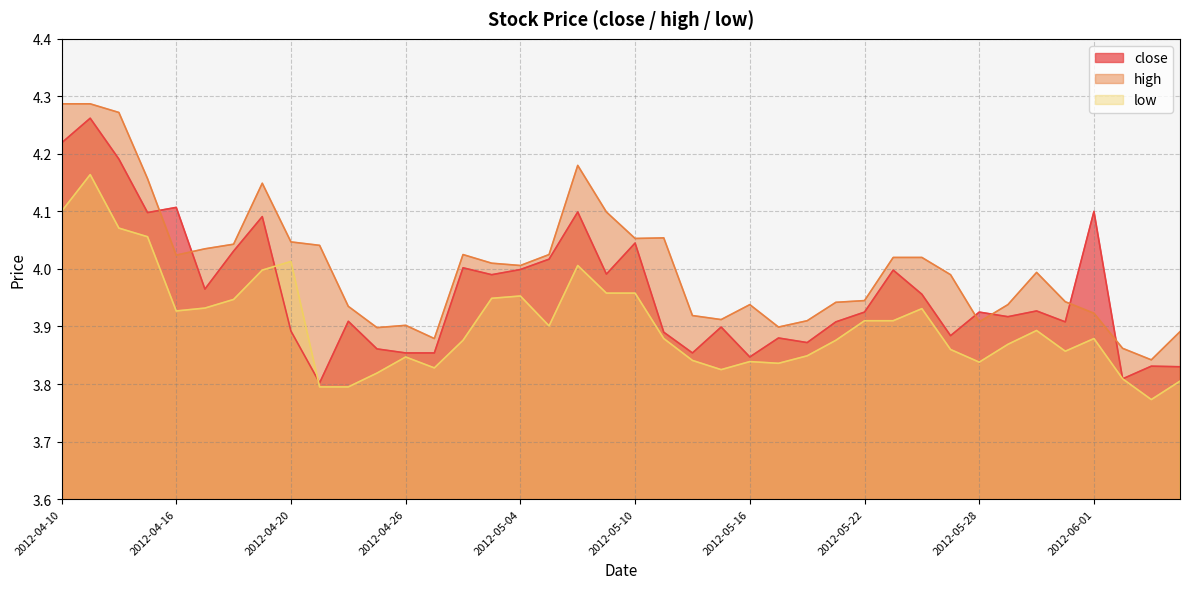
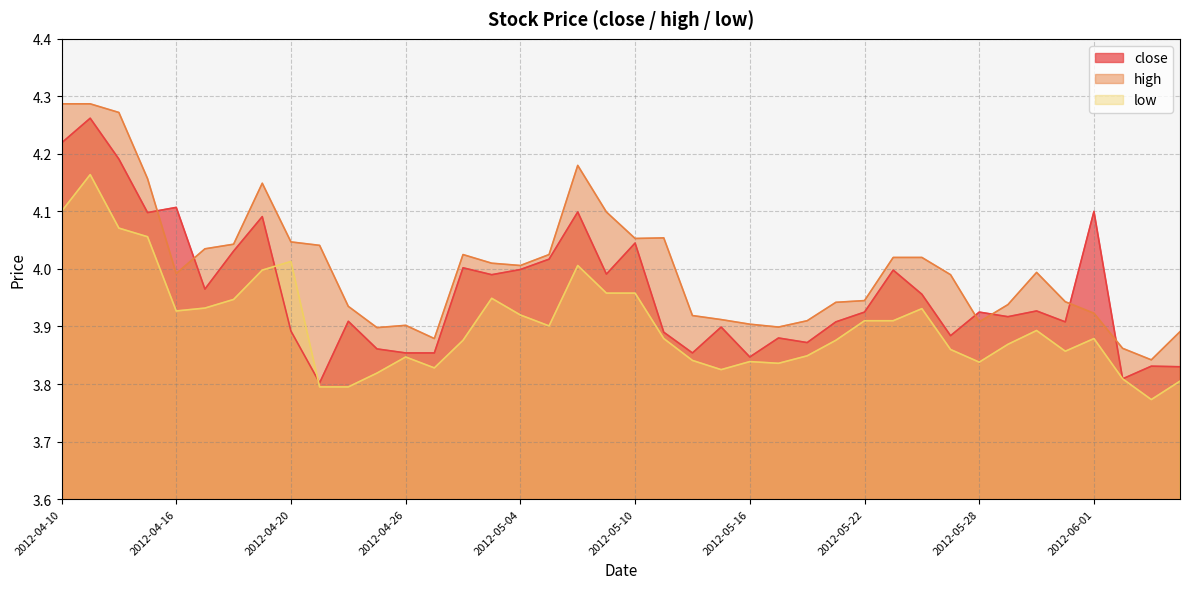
high, 2012-04-16: 4.02 -> 3.99
low, 2012-05-04: 3.95 -> 3.92
high, 2012-05-16: 3.94 -> 3.90
